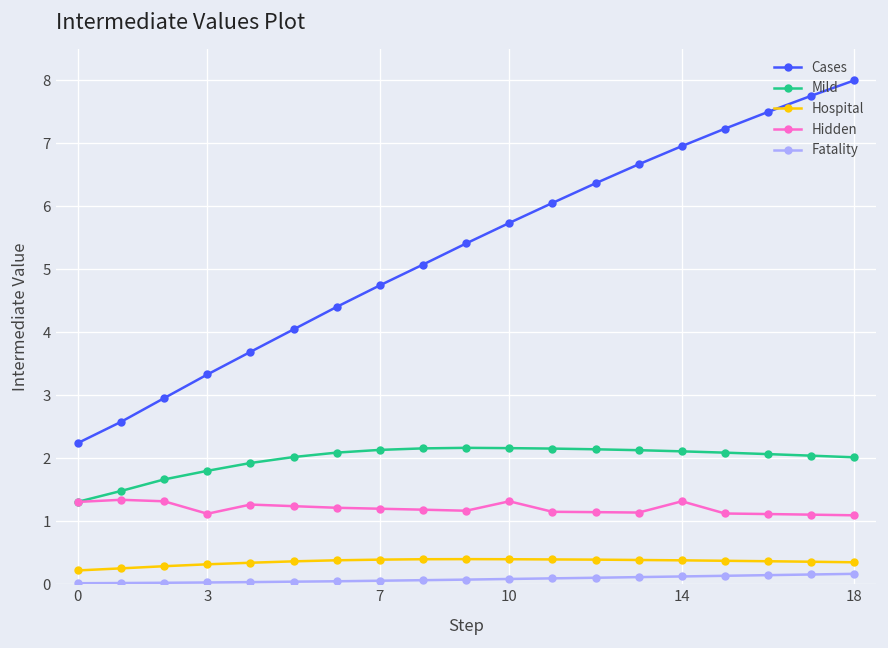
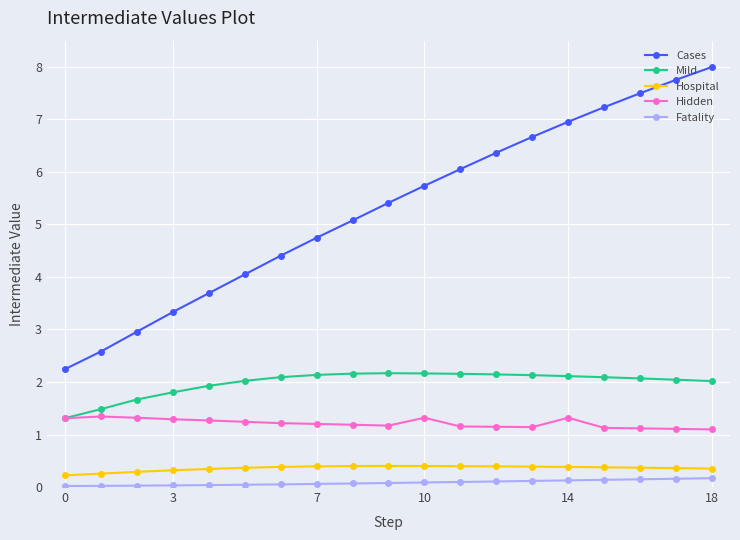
Hidden, 3: 1.1 -> 1.3
